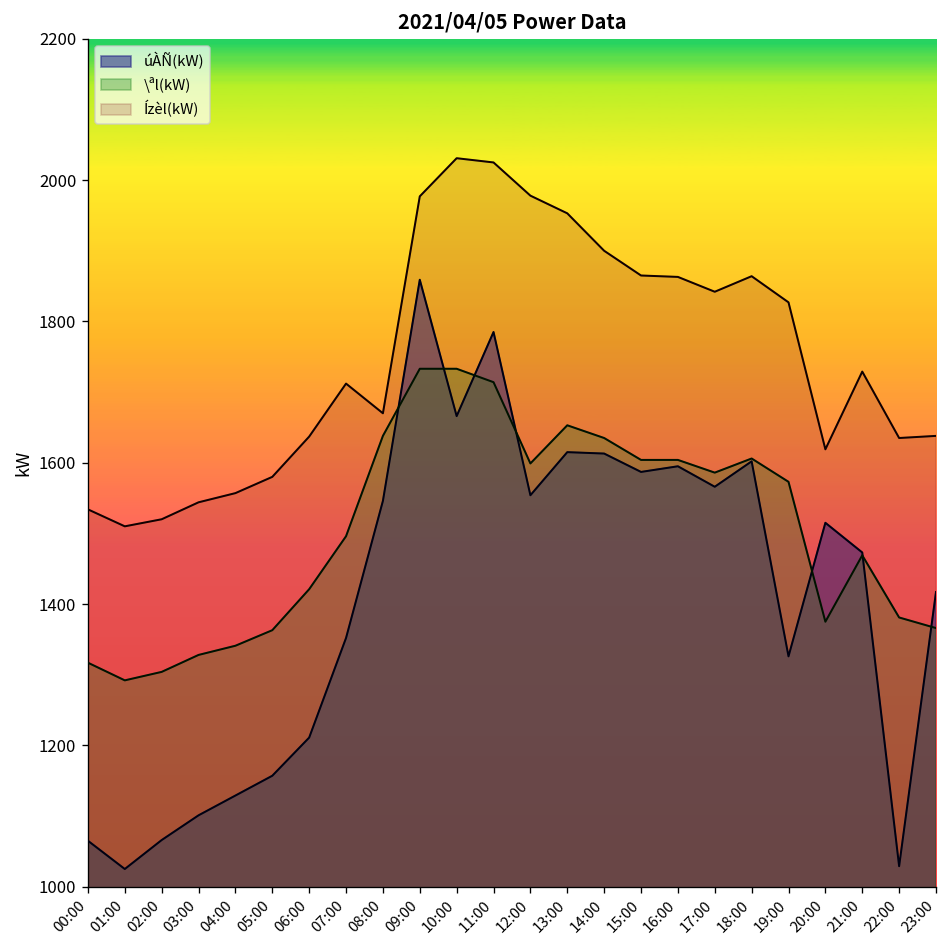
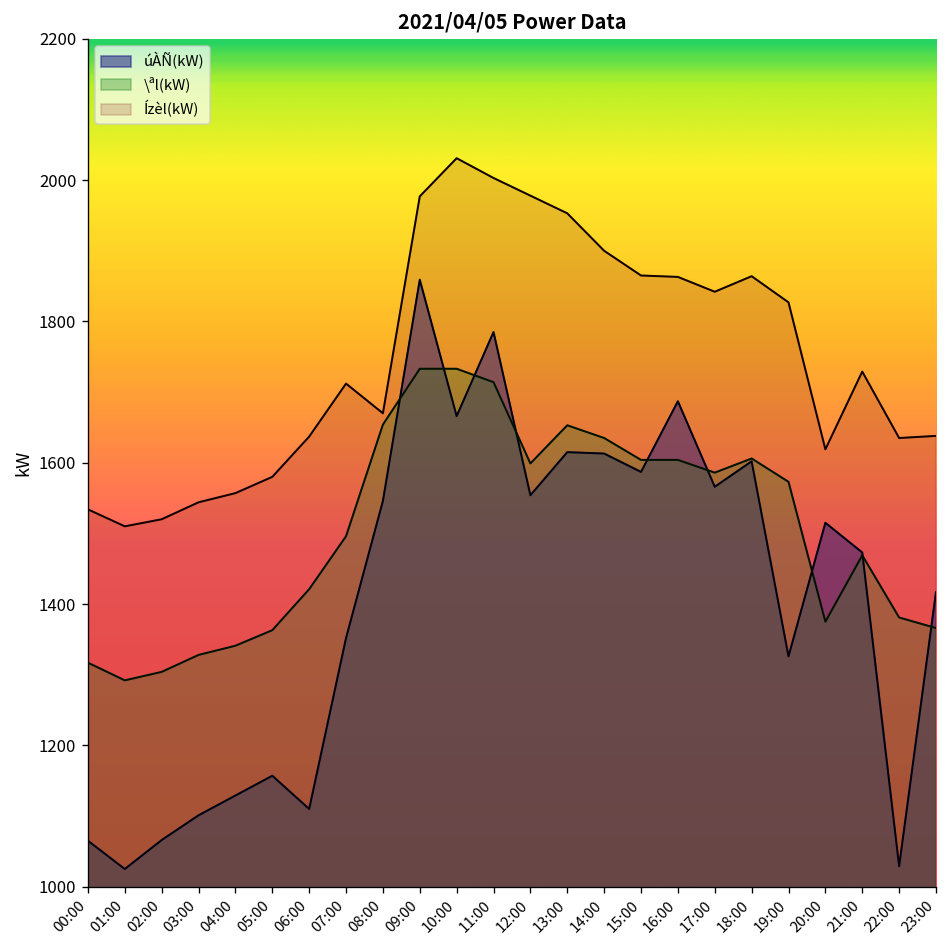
úÀÑ(kW), 06:00: 1210 -> 1110
\ªl(kW), 08:00: 1640 -> 1650
Ízèl(kW), 11:00: 2030 -> 2000
úÀÑ(kW), 16:00: 1600 -> 1690
